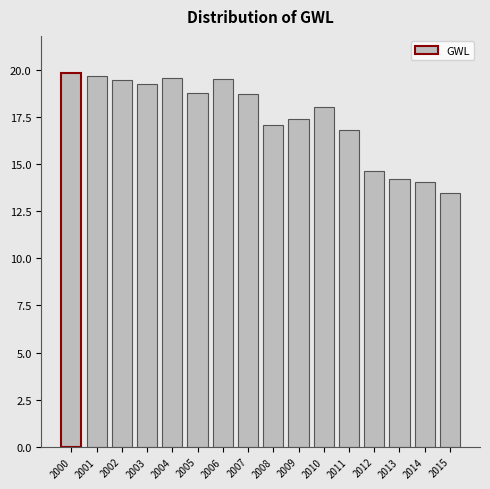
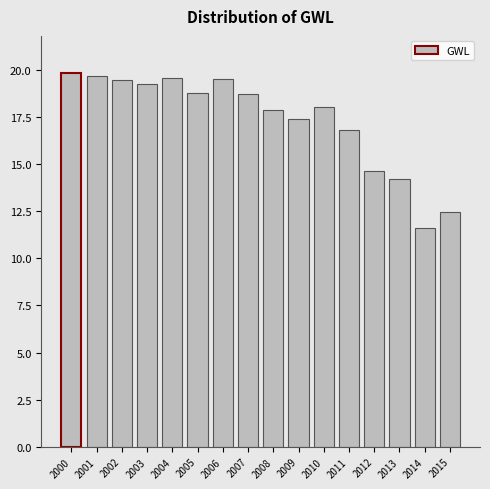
2008: 17.1 -> 17.9
2014: 14.1 -> 11.6
2015: 13.5 -> 12.5
